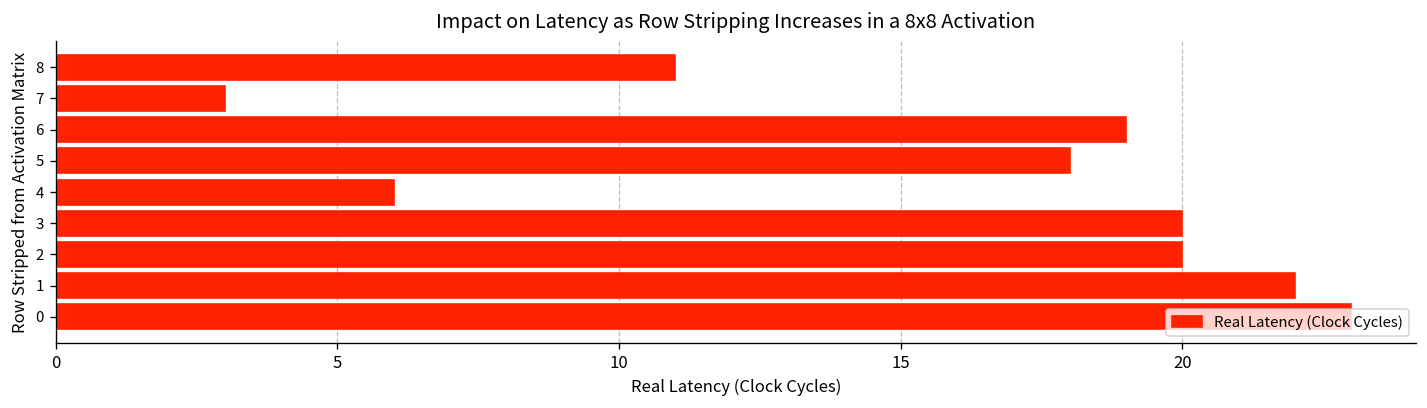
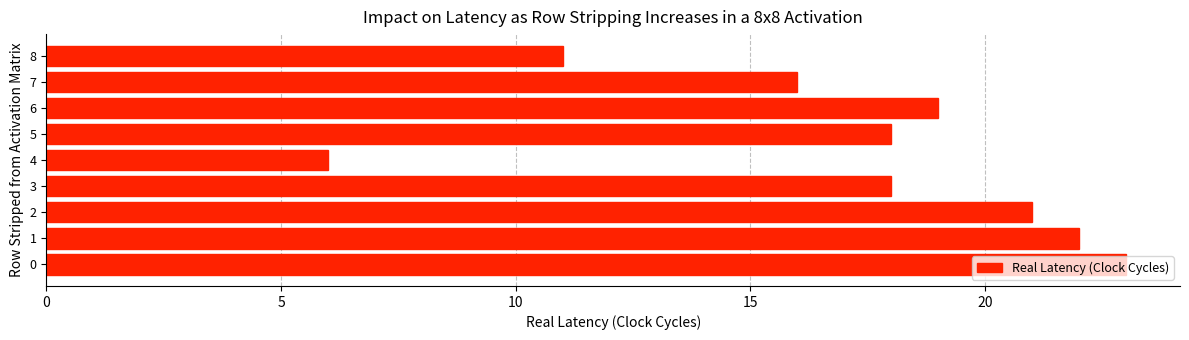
7: 3 -> 16
3: 20 -> 18
2: 20 -> 21
